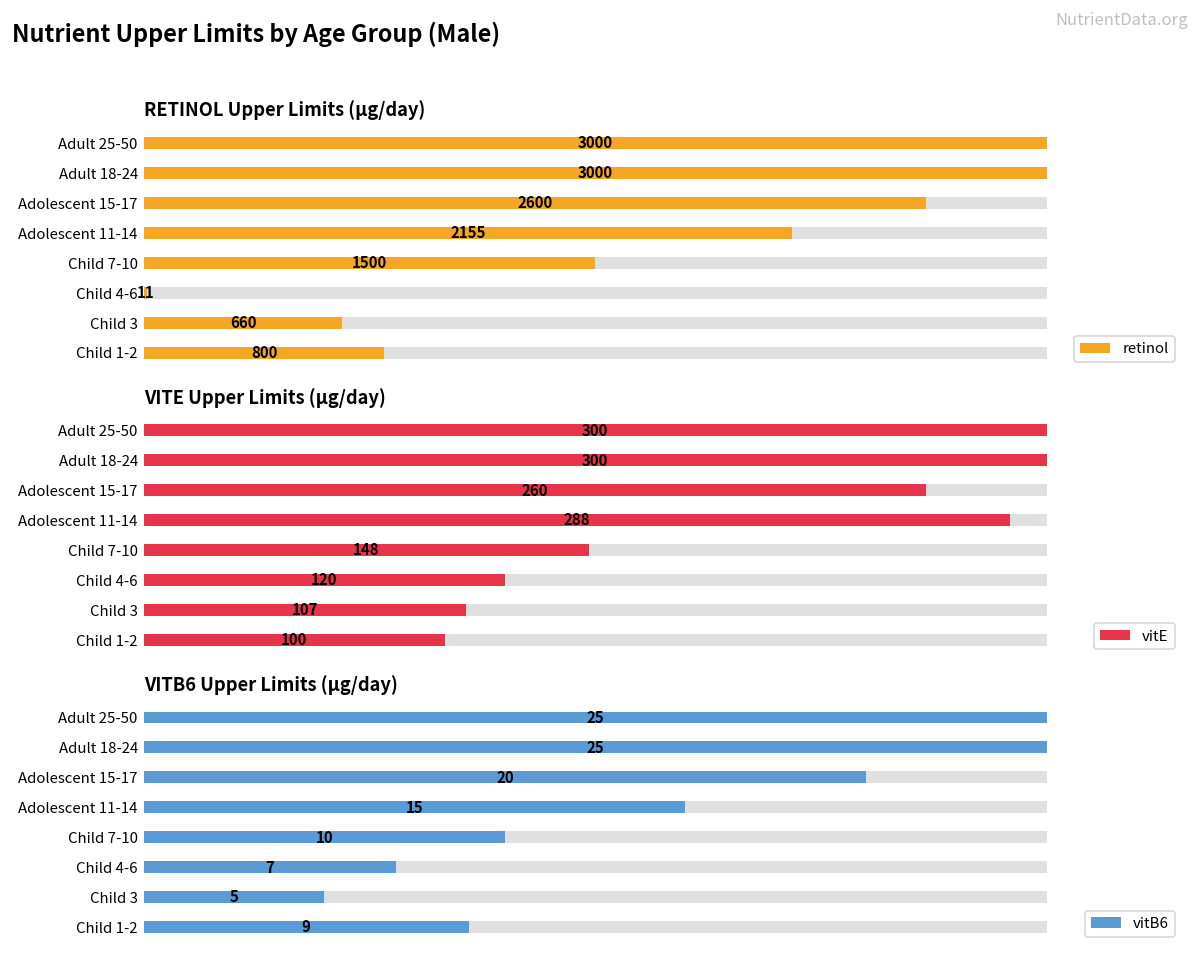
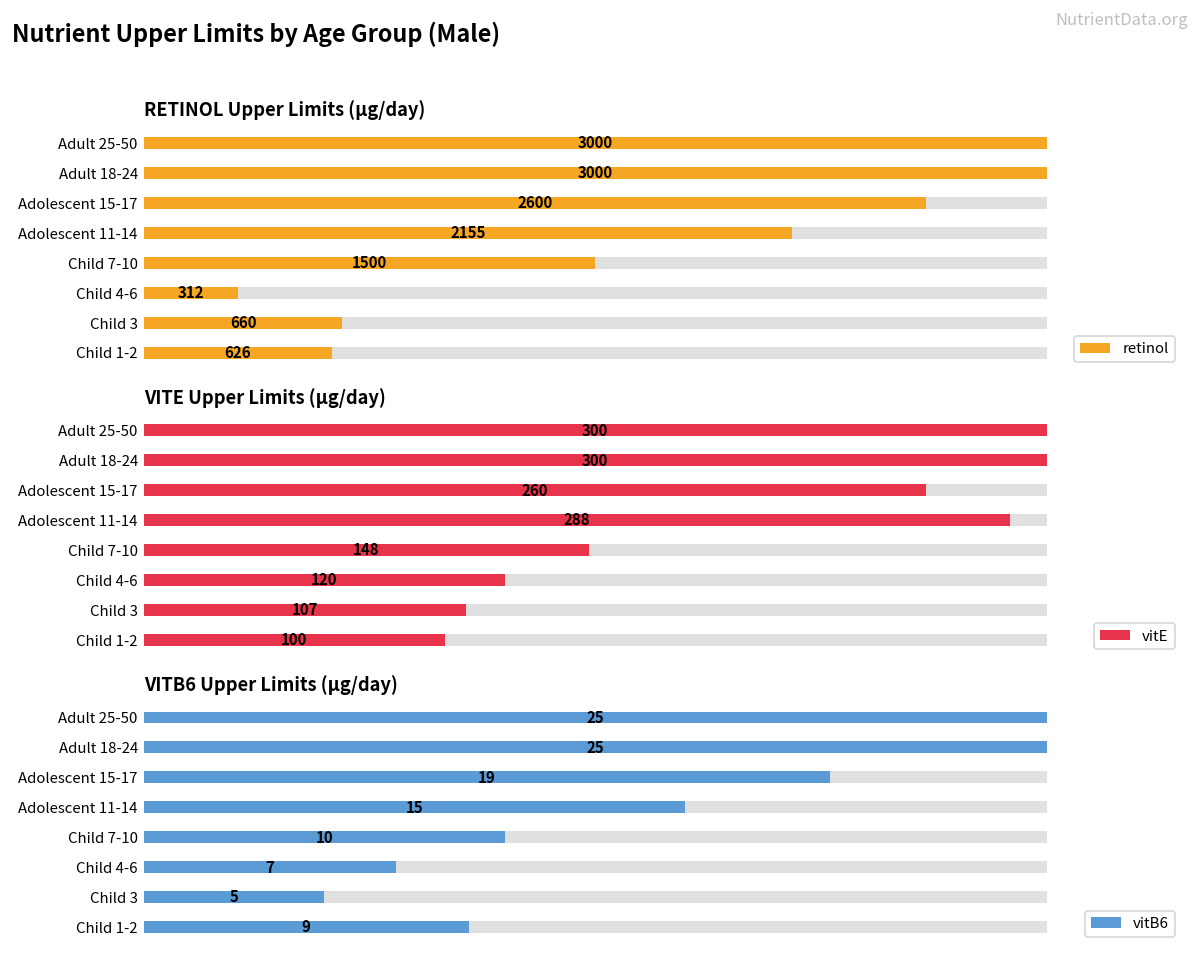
RETINOL Upper Limits (µg/day), retinol, Child 4-6: 11 -> 312
RETINOL Upper Limits (µg/day), retinol, Child 1-2: 800 -> 626
VITB6 Upper Limits (µg/day), vitB6, Adolescent 15-17: 20 -> 19
